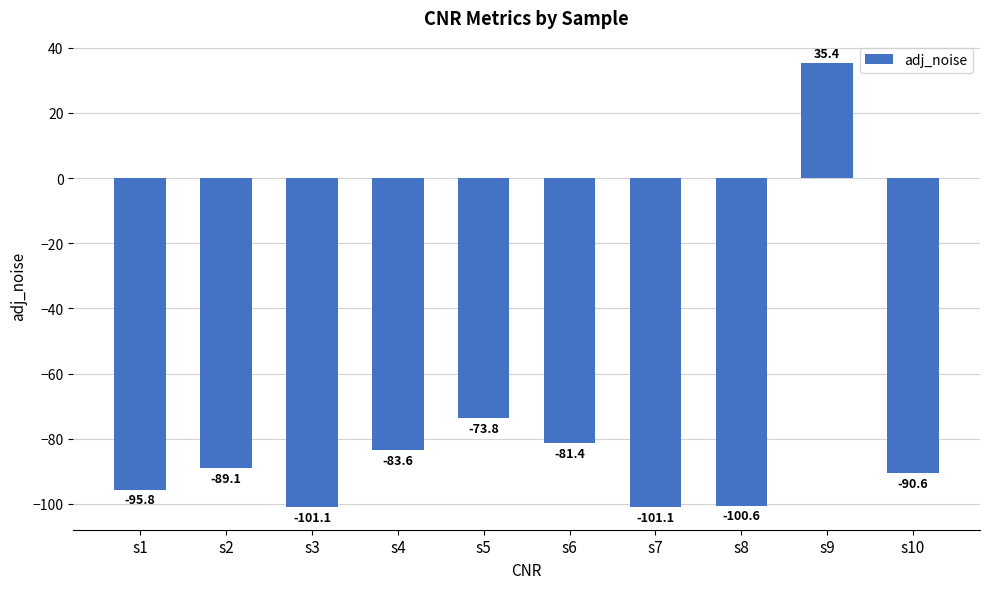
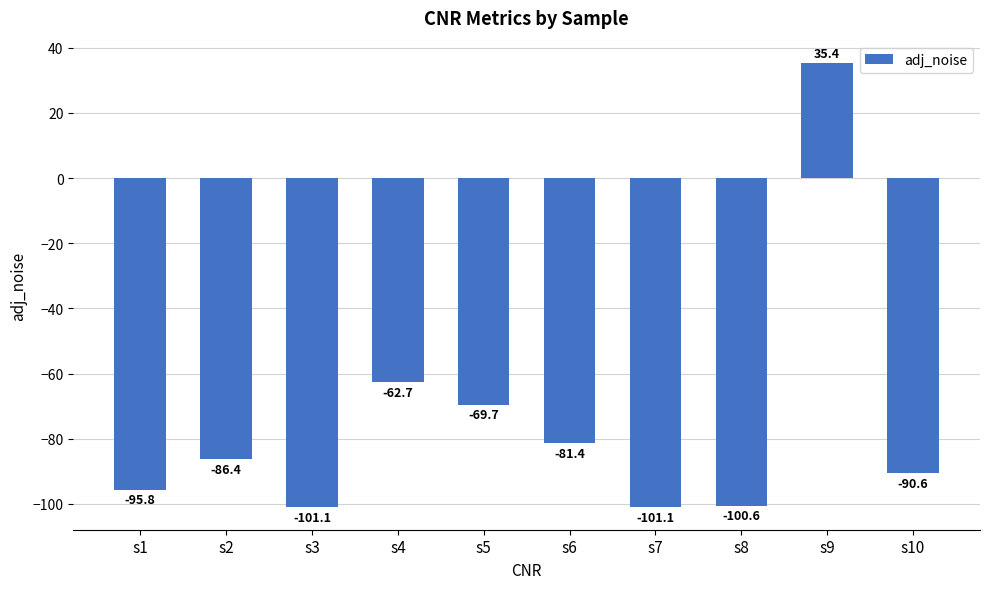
s2: -89.1 -> -86.4
s4: -83.6 -> -62.7
s5: -73.8 -> -69.7
